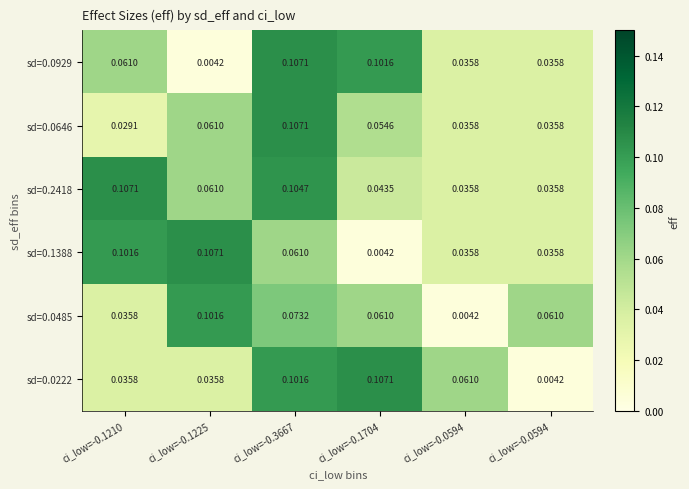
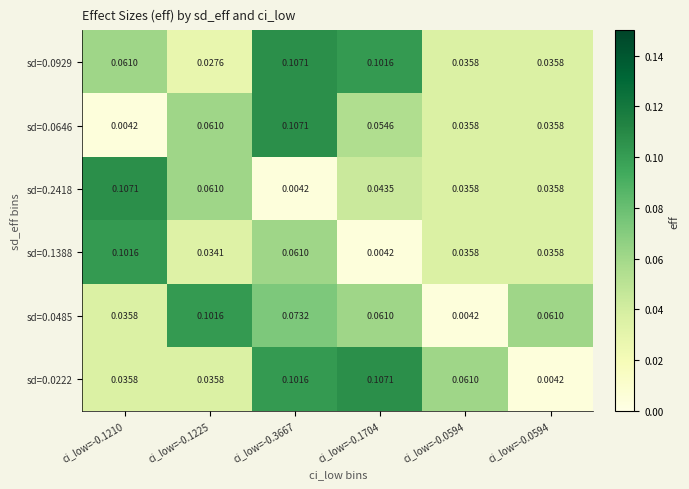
sd=0.0929, ci_low=-0.1225: 0.0042 -> 0.0276
sd=0.0646, ci_low=-0.1210: 0.0291 -> 0.0042
sd=0.2418, ci_low=-0.3667: 0.1047 -> 0.0042
sd=0.1388, ci_low=-0.1225: 0.1071 -> 0.0341
